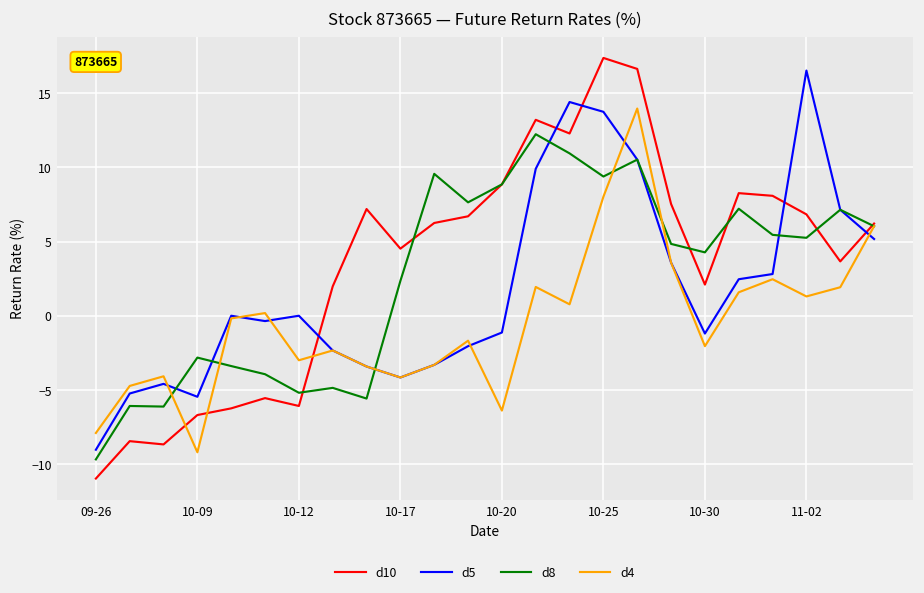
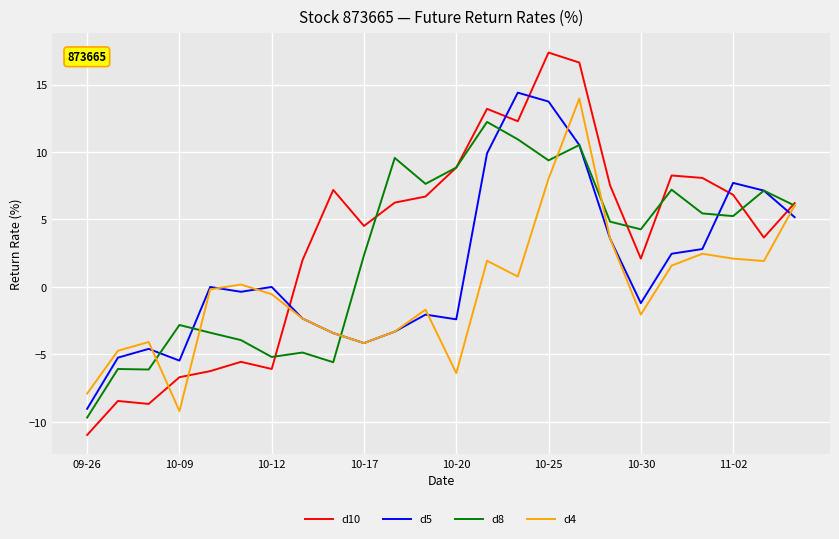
d4, 10-12: -3.0 -> -0.5
d5, 10-20: -1.1 -> -2.4
d5, 11-02: 16.5 -> 7.7
d4, 11-02: 1.3 -> 2.1
